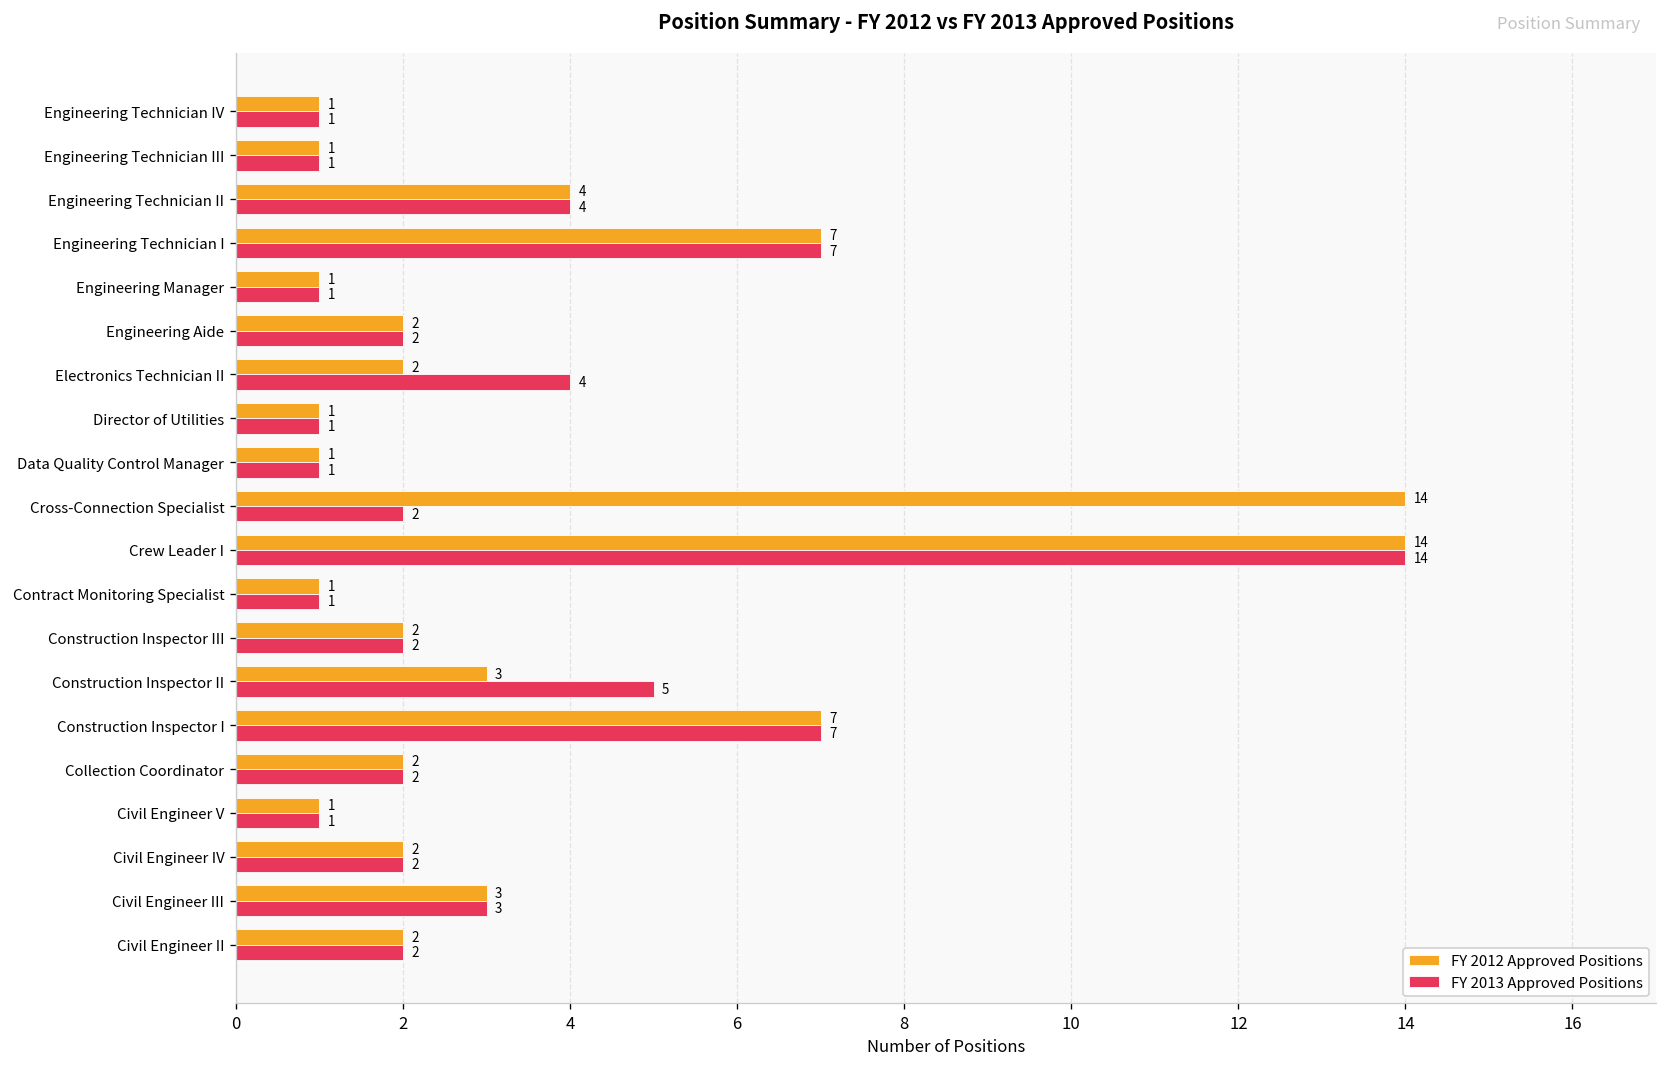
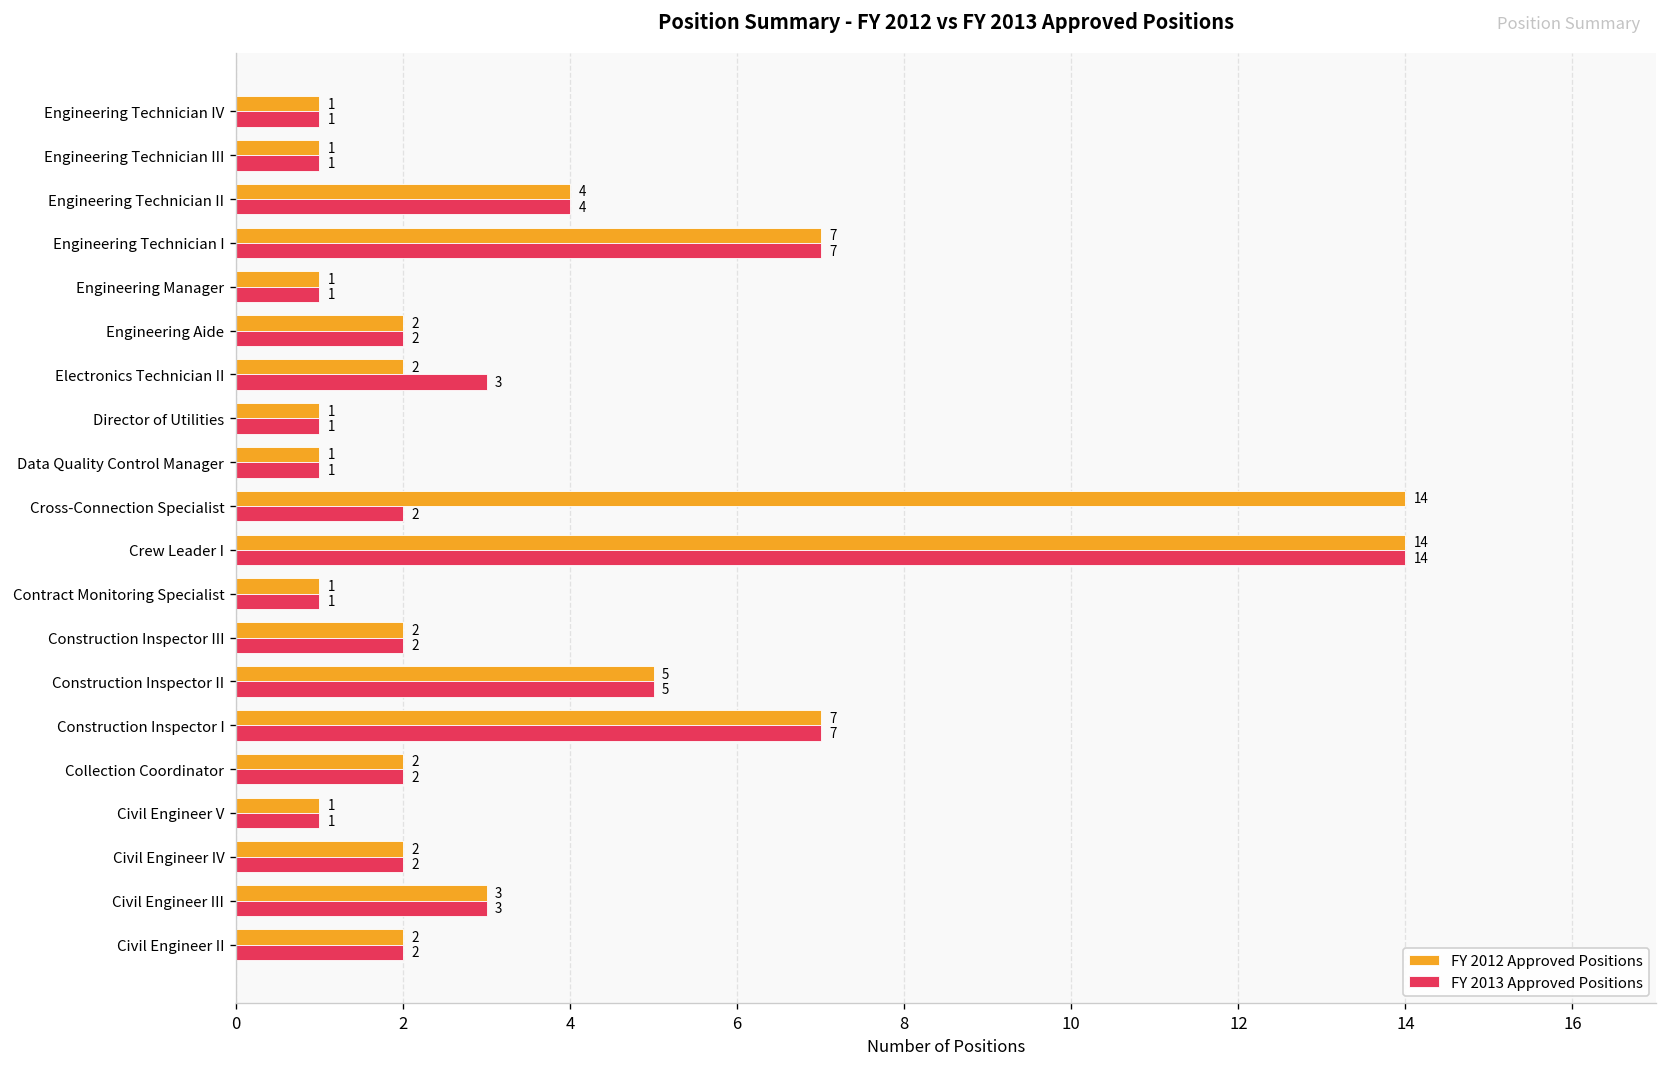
FY 2013 Approved Positions, Electronics Technician II: 4 -> 3
FY 2012 Approved Positions, Construction Inspector II: 3 -> 5
